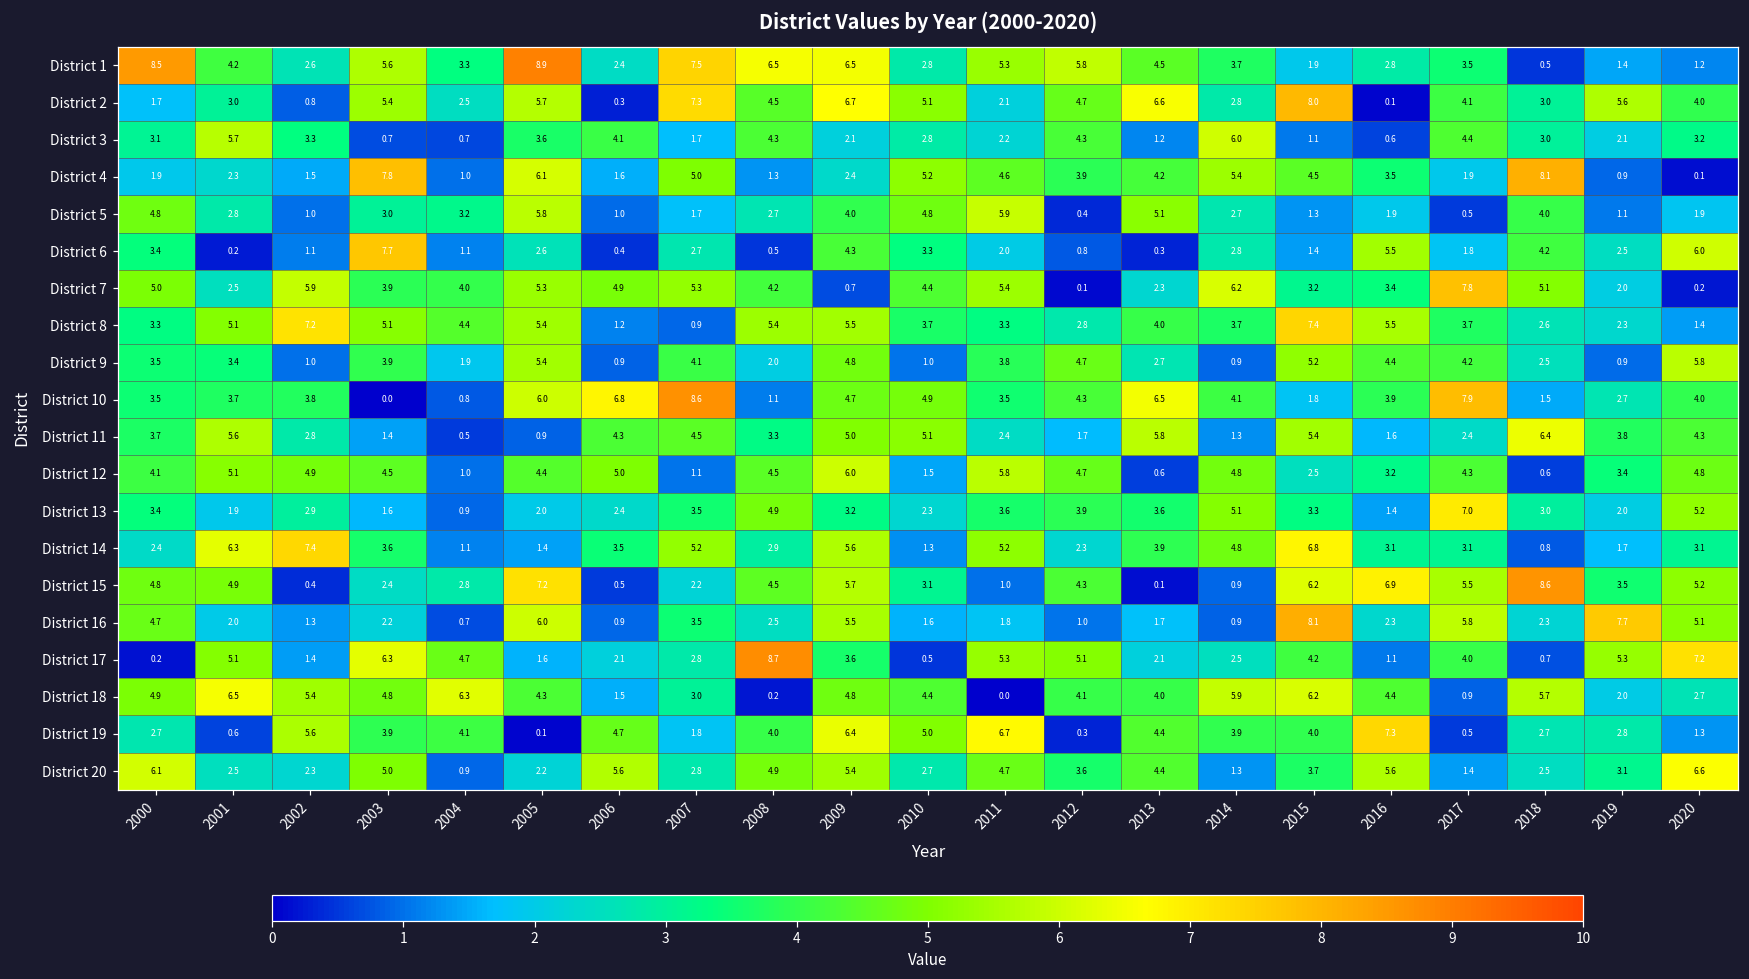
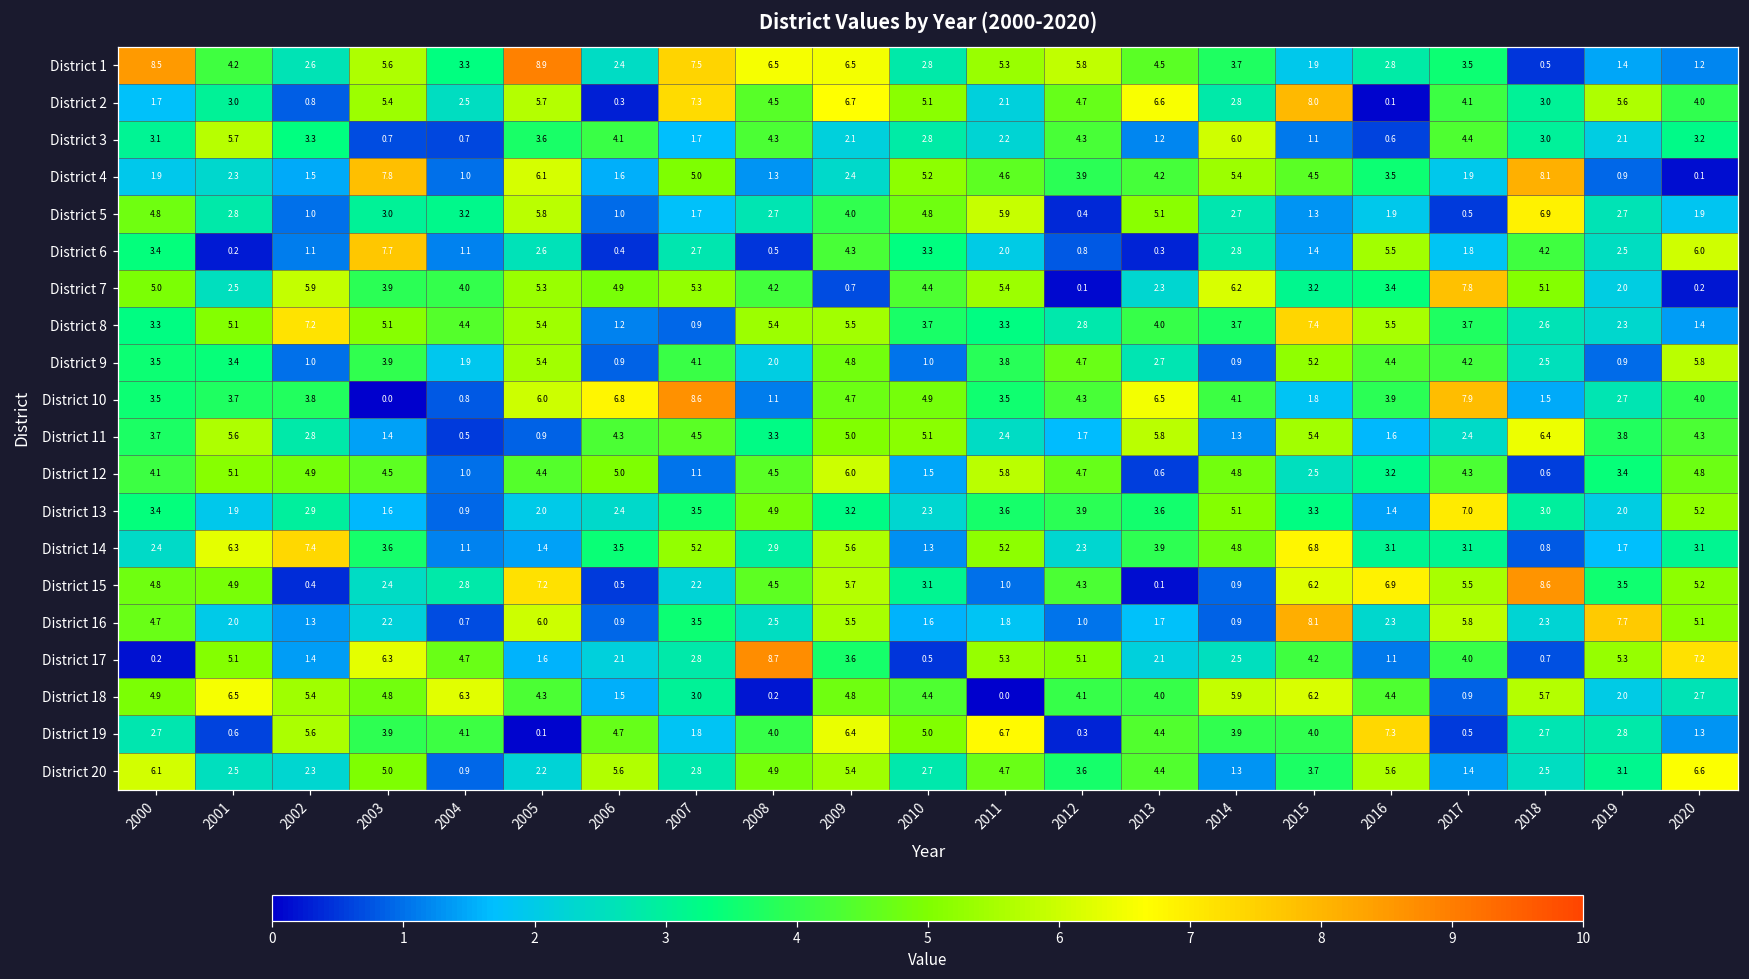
District 5, 2018: 4.0 -> 6.9
District 5, 2019: 1.1 -> 2.7
